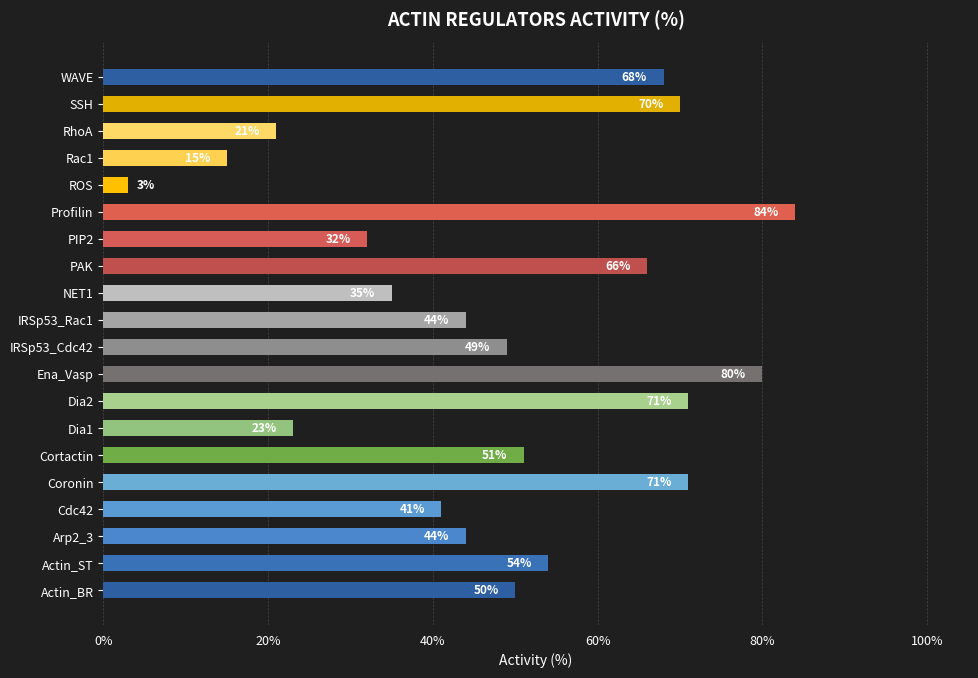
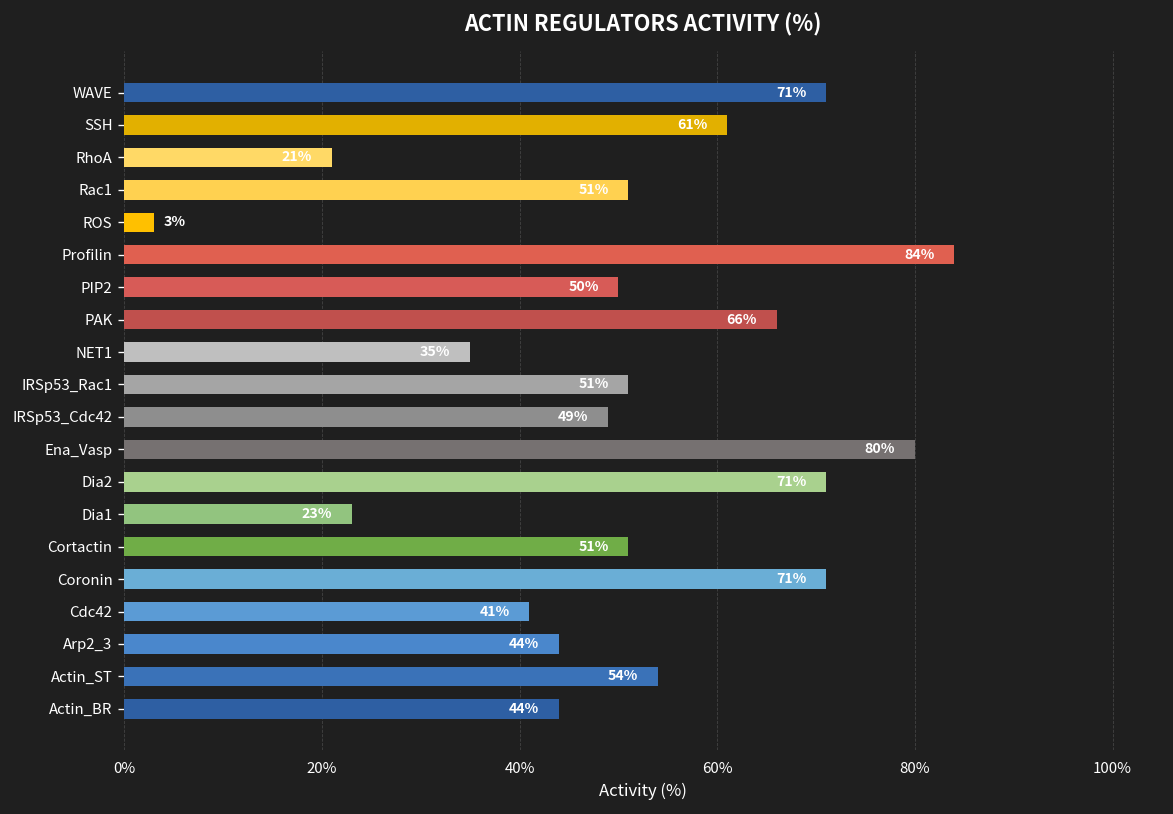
WAVE: 68% -> 71%
SSH: 70% -> 61%
Rac1: 15% -> 51%
PIP2: 32% -> 50%
IRSp53_Rac1: 44% -> 51%
Actin_BR: 50% -> 44%
